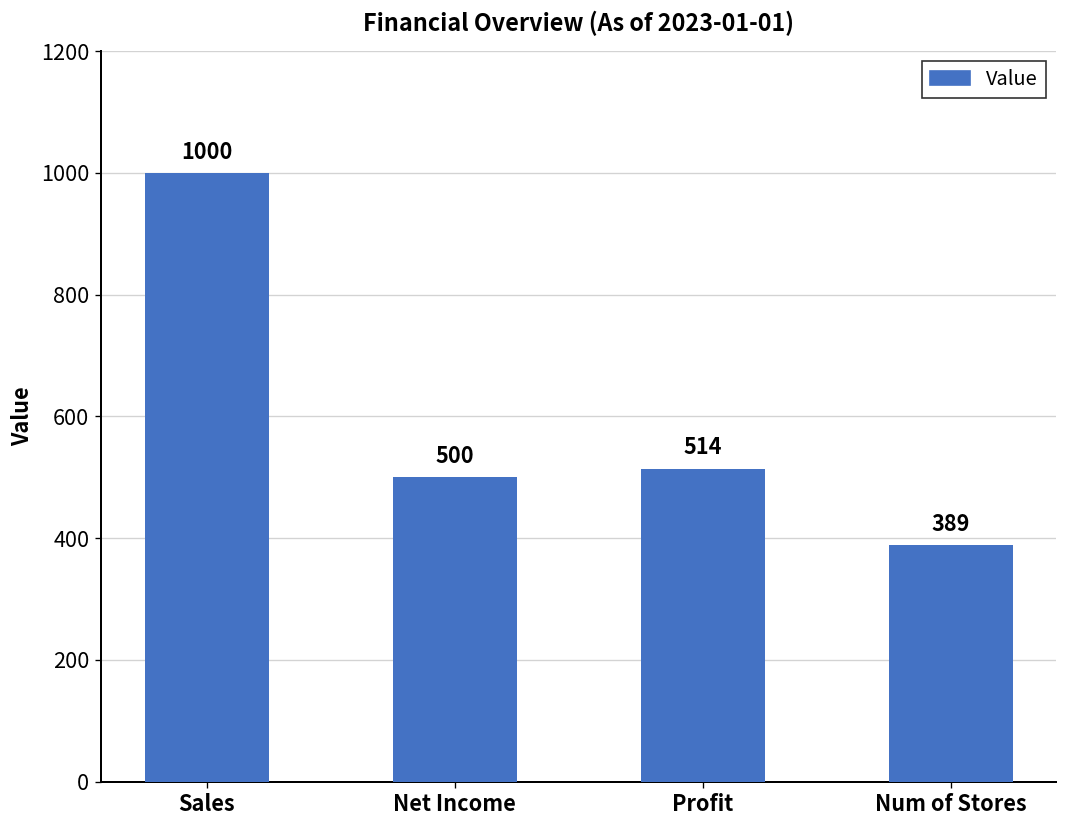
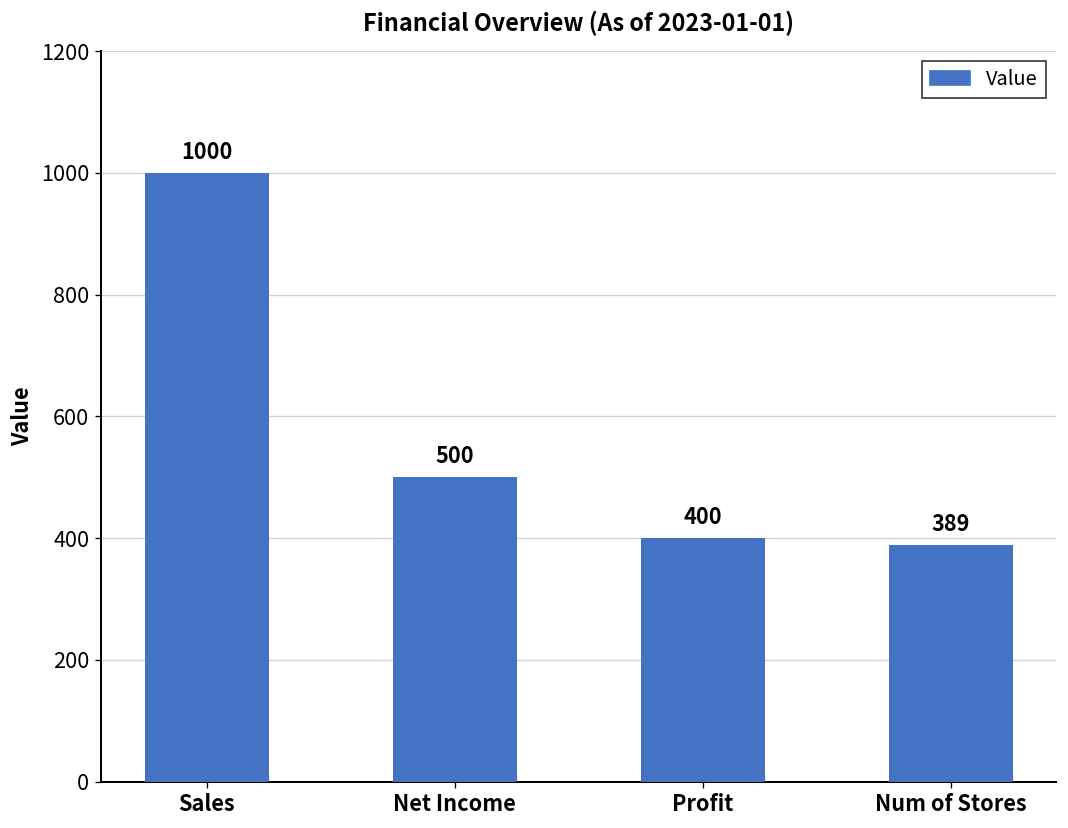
Profit: 514 -> 400
